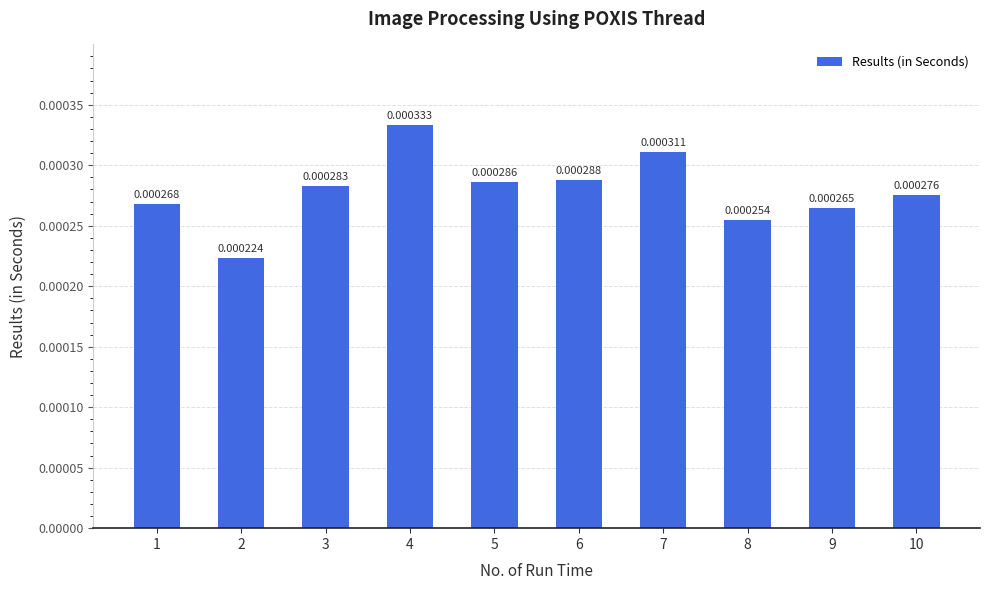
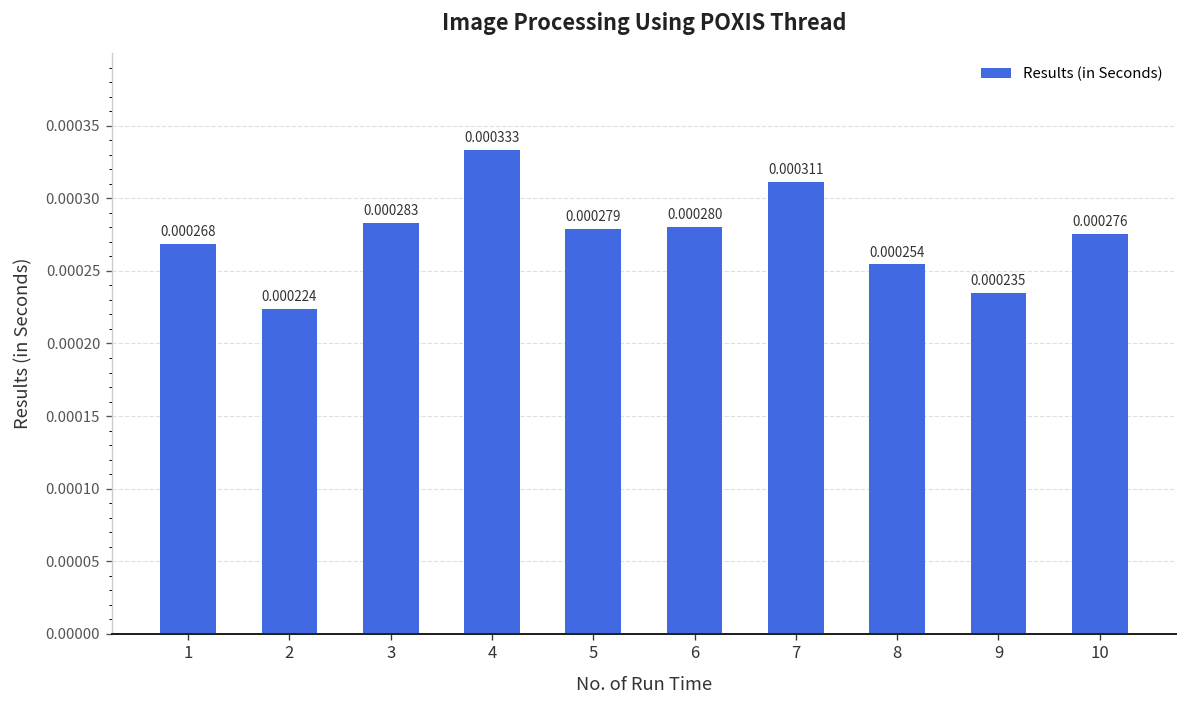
5: 0.000286 -> 0.000279
6: 0.000288 -> 0.000280
9: 0.000265 -> 0.000235
